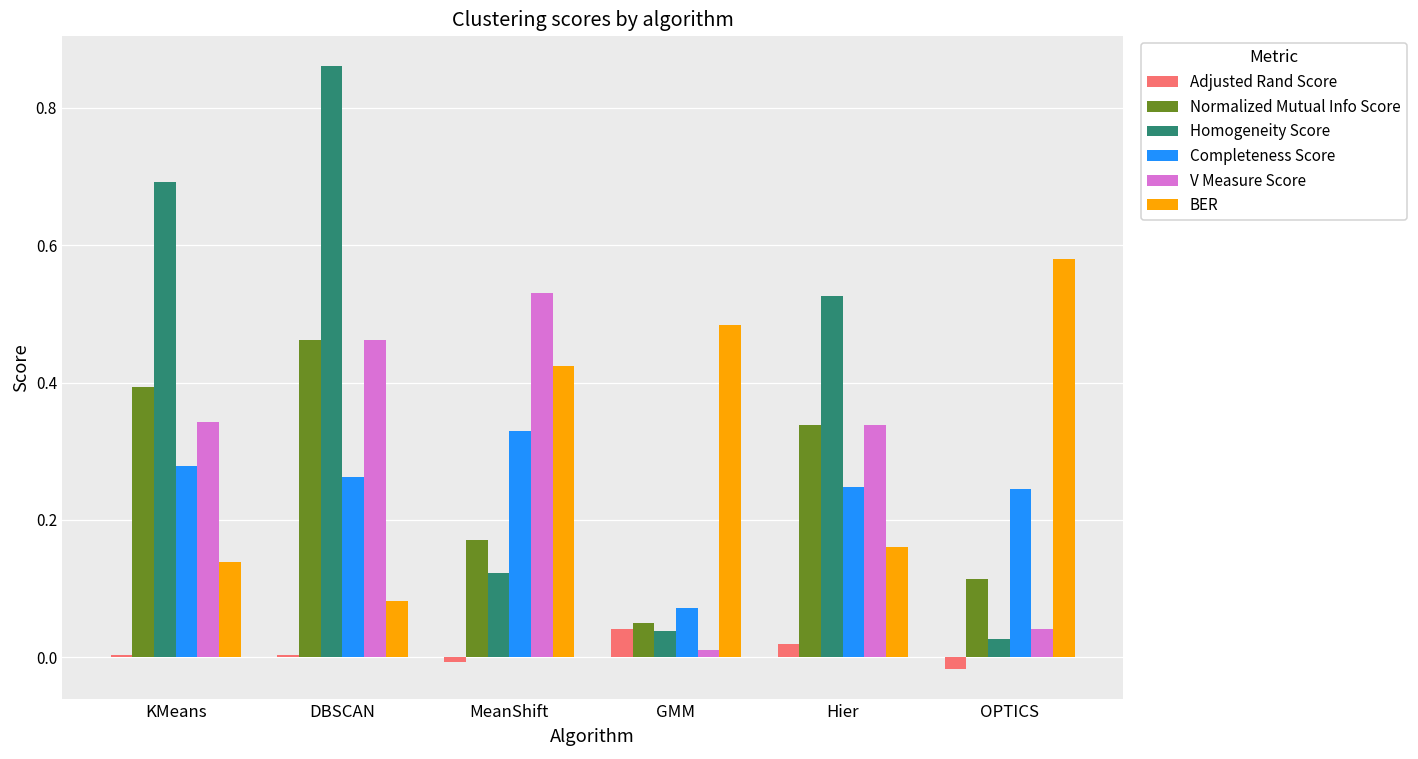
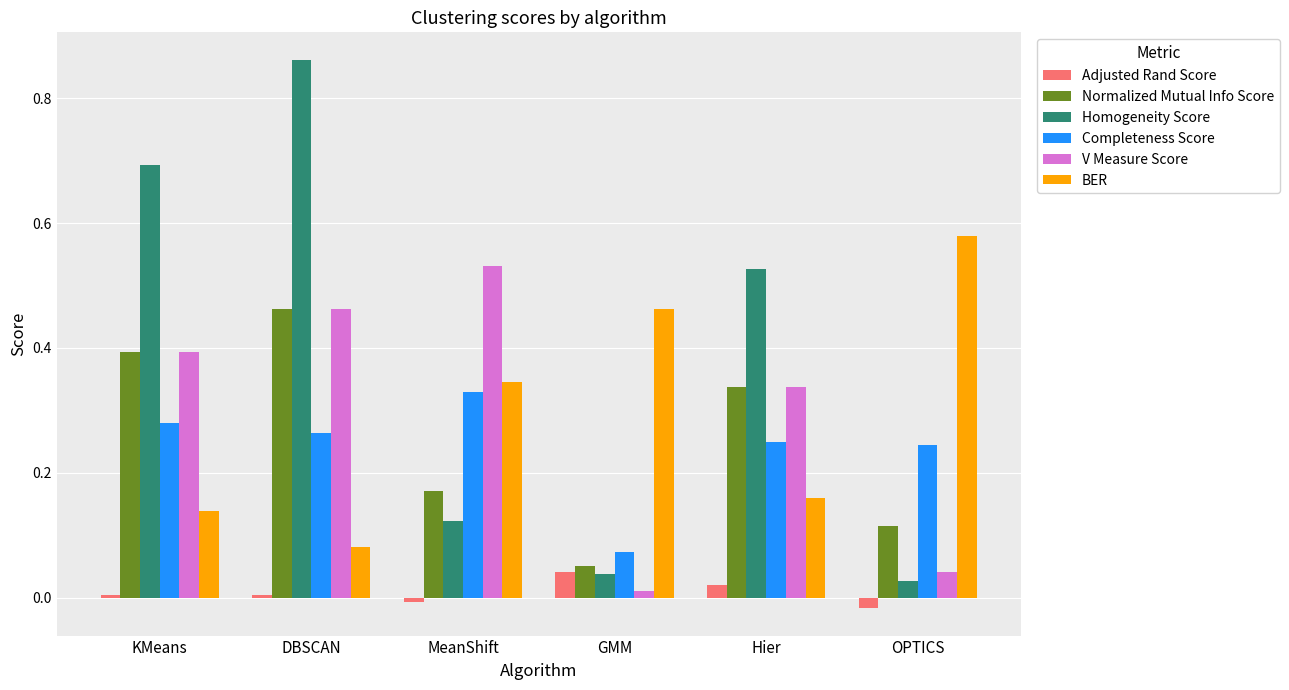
V Measure Score, KMeans: 0.34 -> 0.39
BER, MeanShift: 0.42 -> 0.35
BER, GMM: 0.48 -> 0.46
